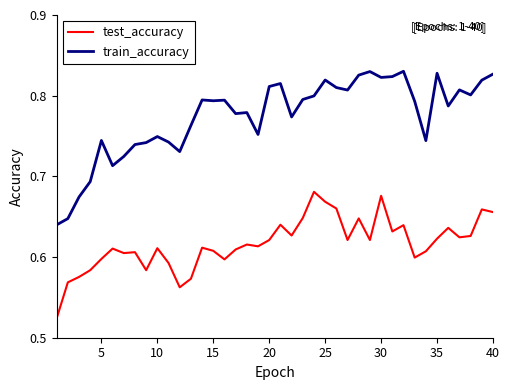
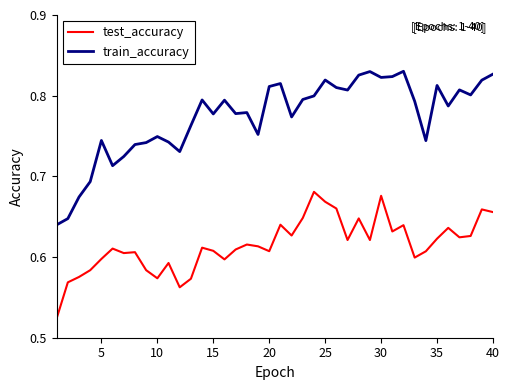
test_accuracy, 10: 0.61 -> 0.57
train_accuracy, 15: 0.79 -> 0.78
test_accuracy, 20: 0.62 -> 0.61
train_accuracy, 35: 0.83 -> 0.81
